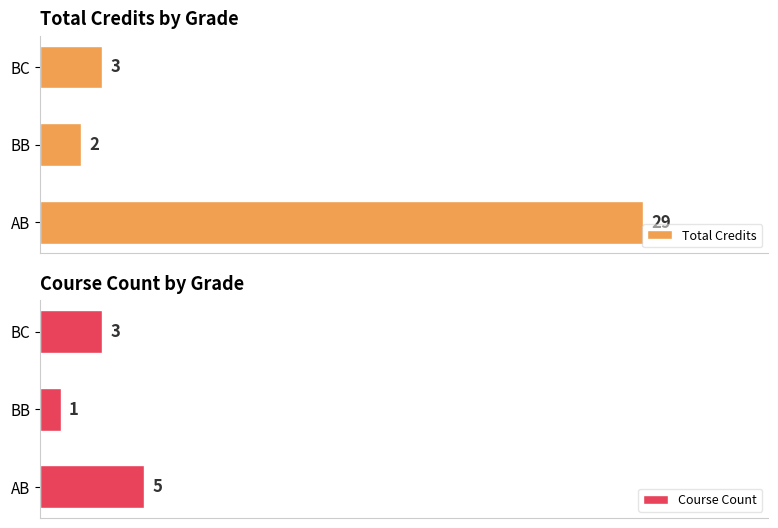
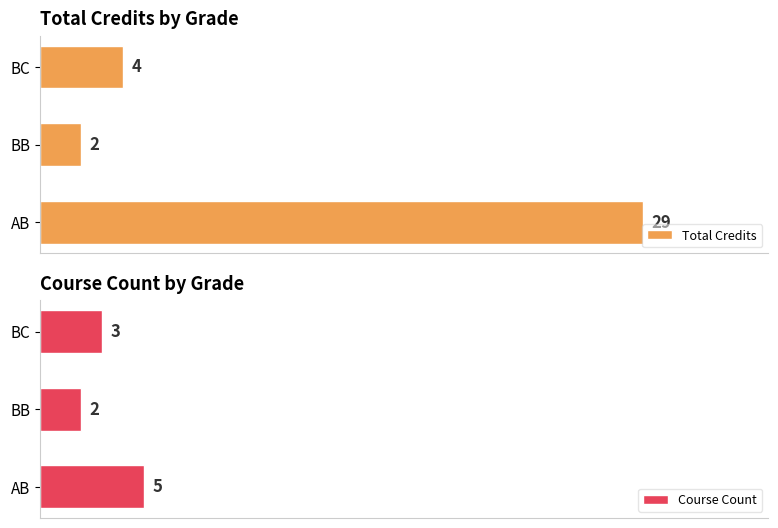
Total Credits by Grade, BC: 3 -> 4
Course Count by Grade, BB: 1 -> 2
